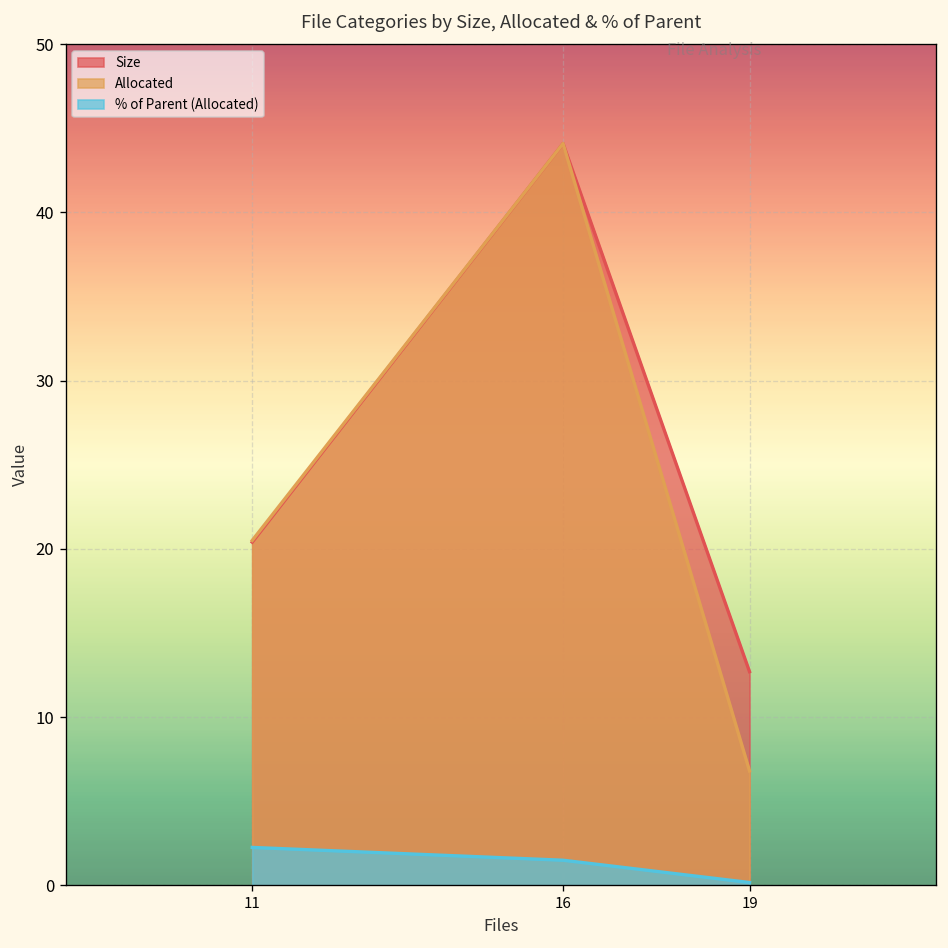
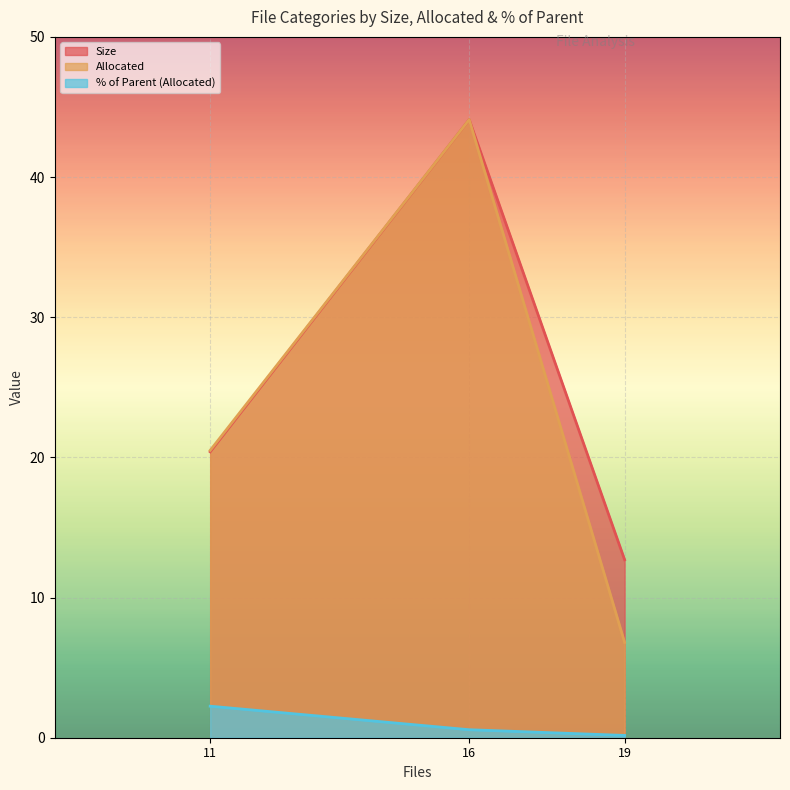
% of Parent (Allocated), 16: 1.5 -> 0.6
